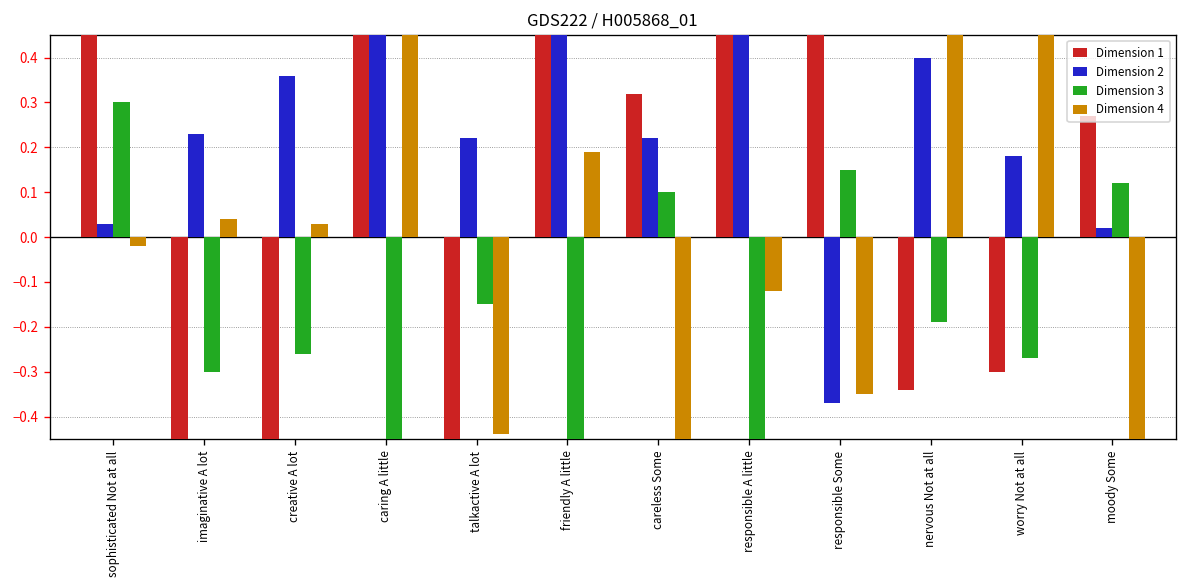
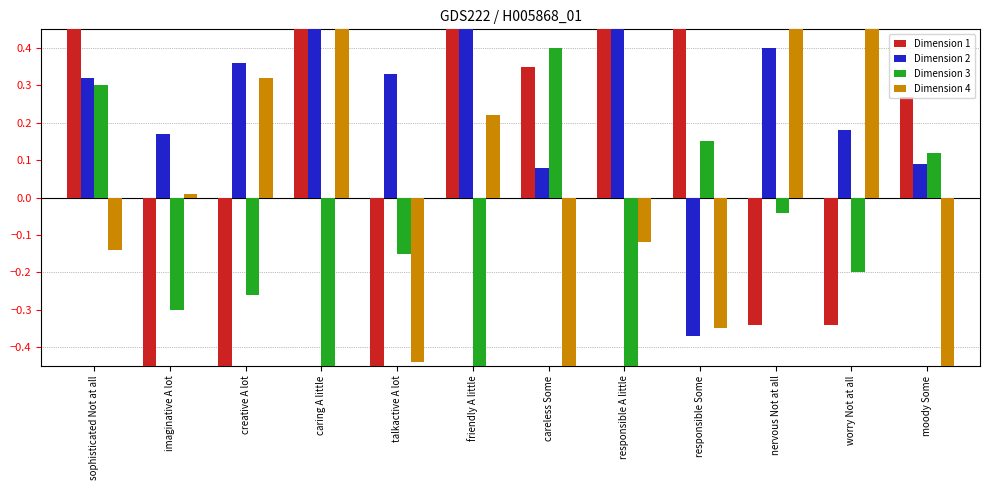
Dimension 2, sophisticated Not at all: 0.03 -> 0.32
Dimension 4, sophisticated Not at all: -0.02 -> -0.14
Dimension 2, imaginative A lot: 0.23 -> 0.17
Dimension 4, imaginative A lot: 0.04 -> 0.01
Dimension 4, creative A lot: 0.03 -> 0.32
Dimension 2, talkactive A lot: 0.22 -> 0.33
Dimension 4, friendly A little: 0.19 -> 0.22
Dimension 1, careless Some: 0.32 -> 0.35
Dimension 2, careless Some: 0.22 -> 0.08
Dimension 3, careless Some: 0.1 -> 0.4
Dimension 3, nervous Not at all: -0.19 -> -0.04
Dimension 1, worry Not at all: -0.30 -> -0.34
Dimension 3, worry Not at all: -0.27 -> -0.20
Dimension 2, moody Some: 0.02 -> 0.09
